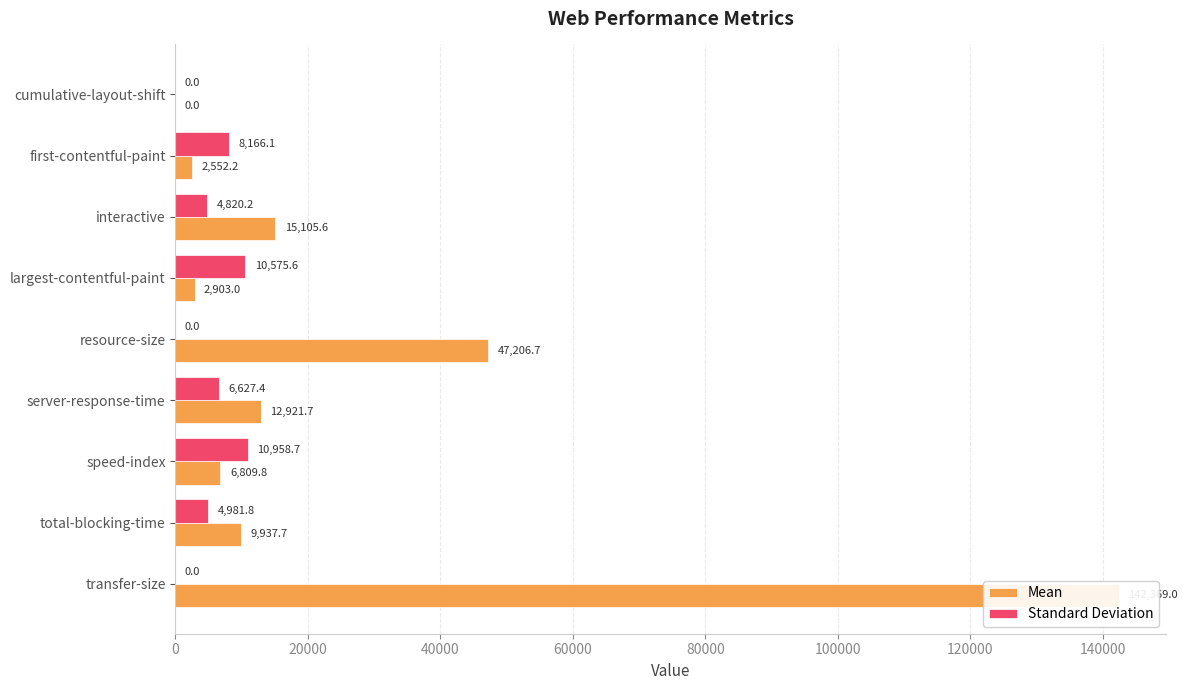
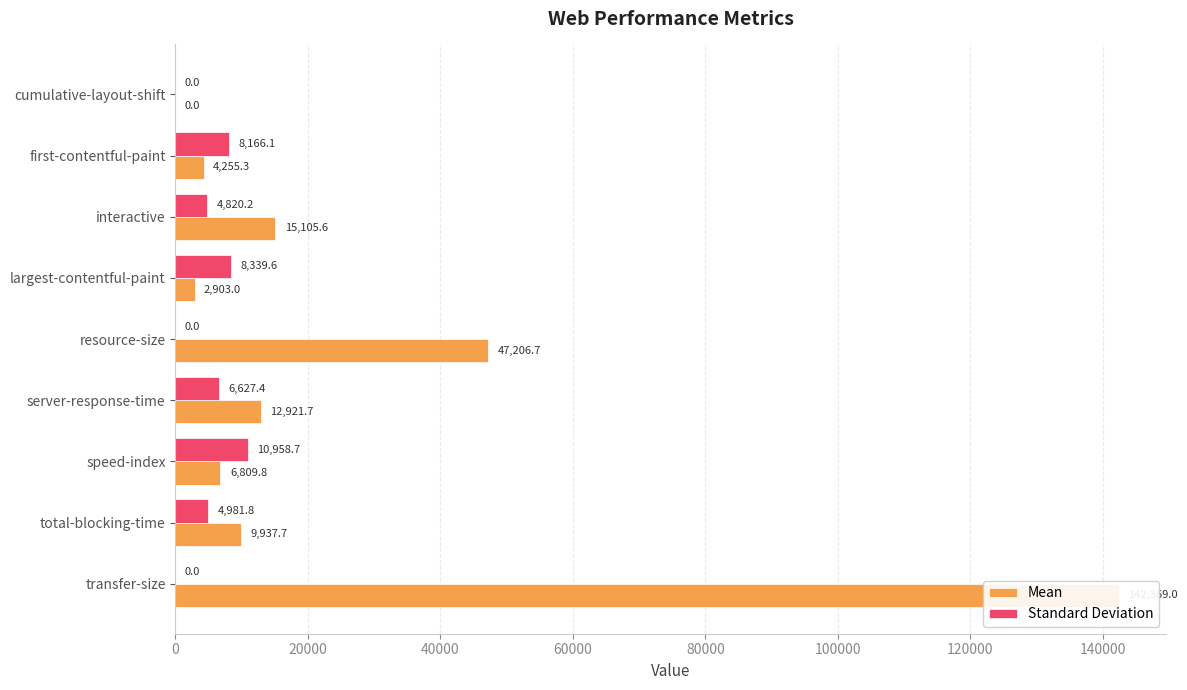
Mean, first-contentful-paint: 2,552.2 -> 4,255.3
Standard Deviation, largest-contentful-paint: 10,575.6 -> 8,339.6
